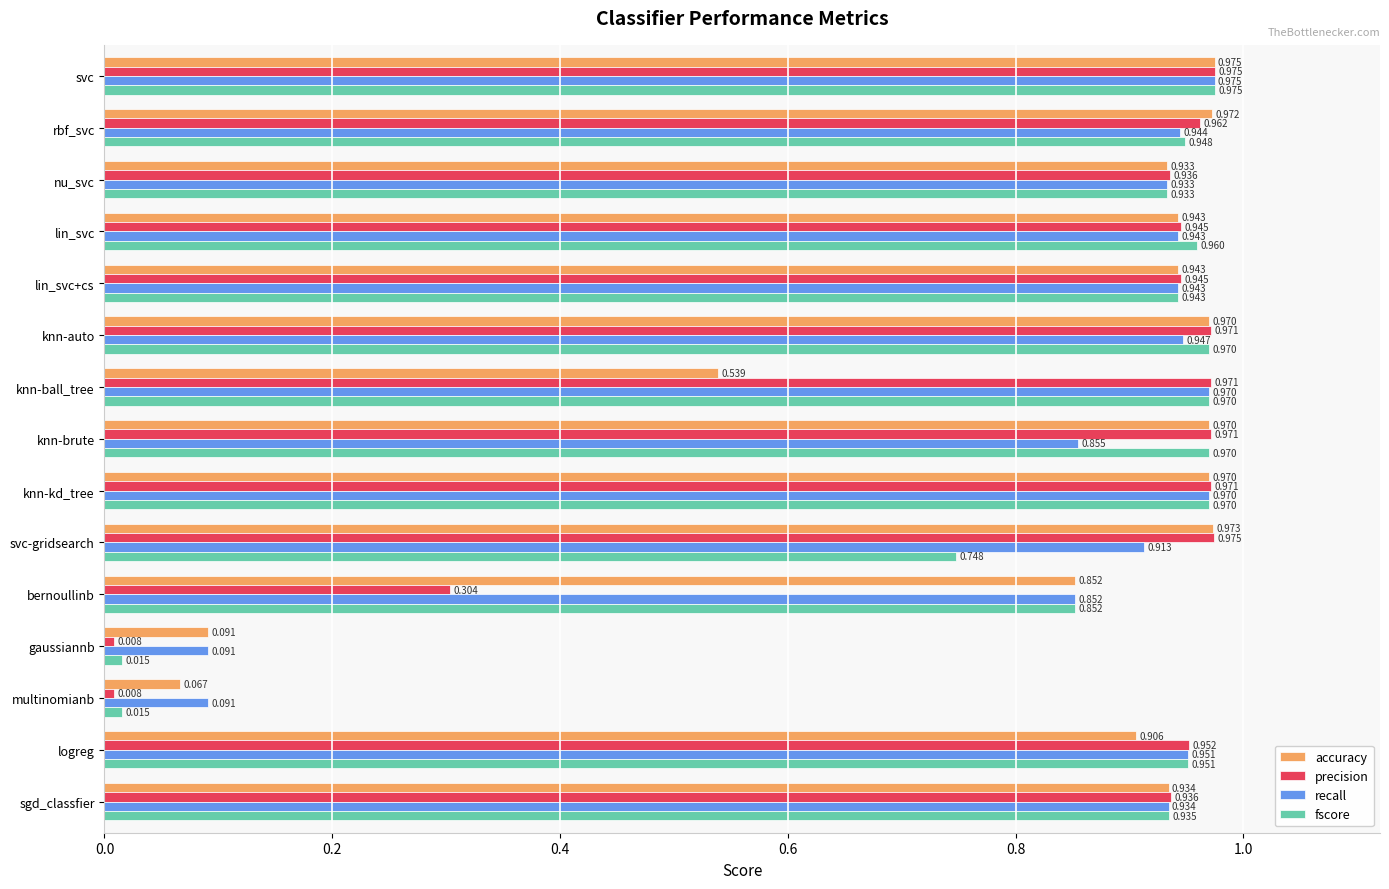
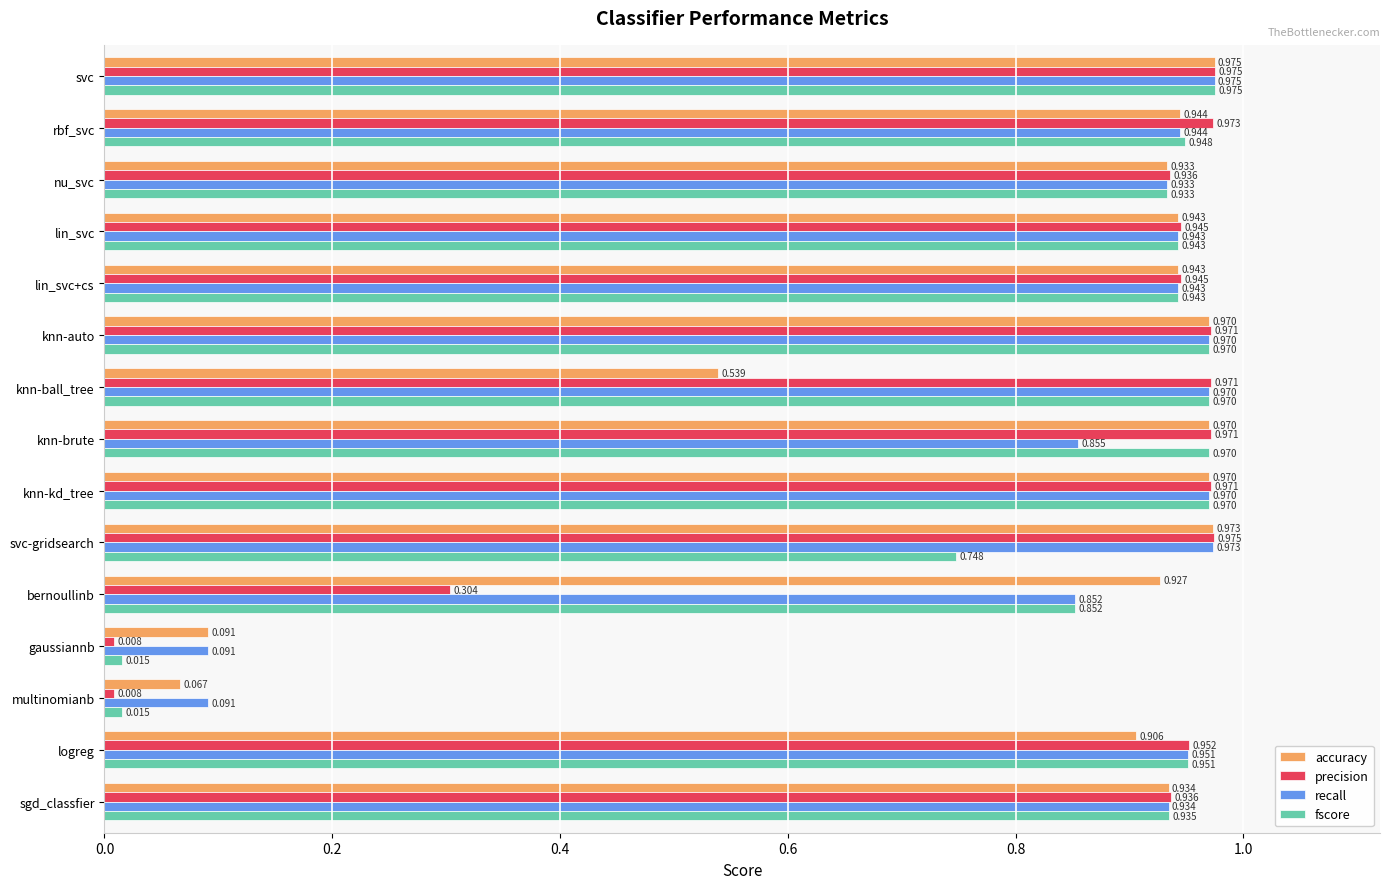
accuracy, rbf_svc: 0.972 -> 0.944
precision, rbf_svc: 0.962 -> 0.973
fscore, lin_svc: 0.960 -> 0.943
recall, knn-auto: 0.947 -> 0.970
recall, svc-gridsearch: 0.913 -> 0.973
accuracy, bernoullinb: 0.852 -> 0.927
